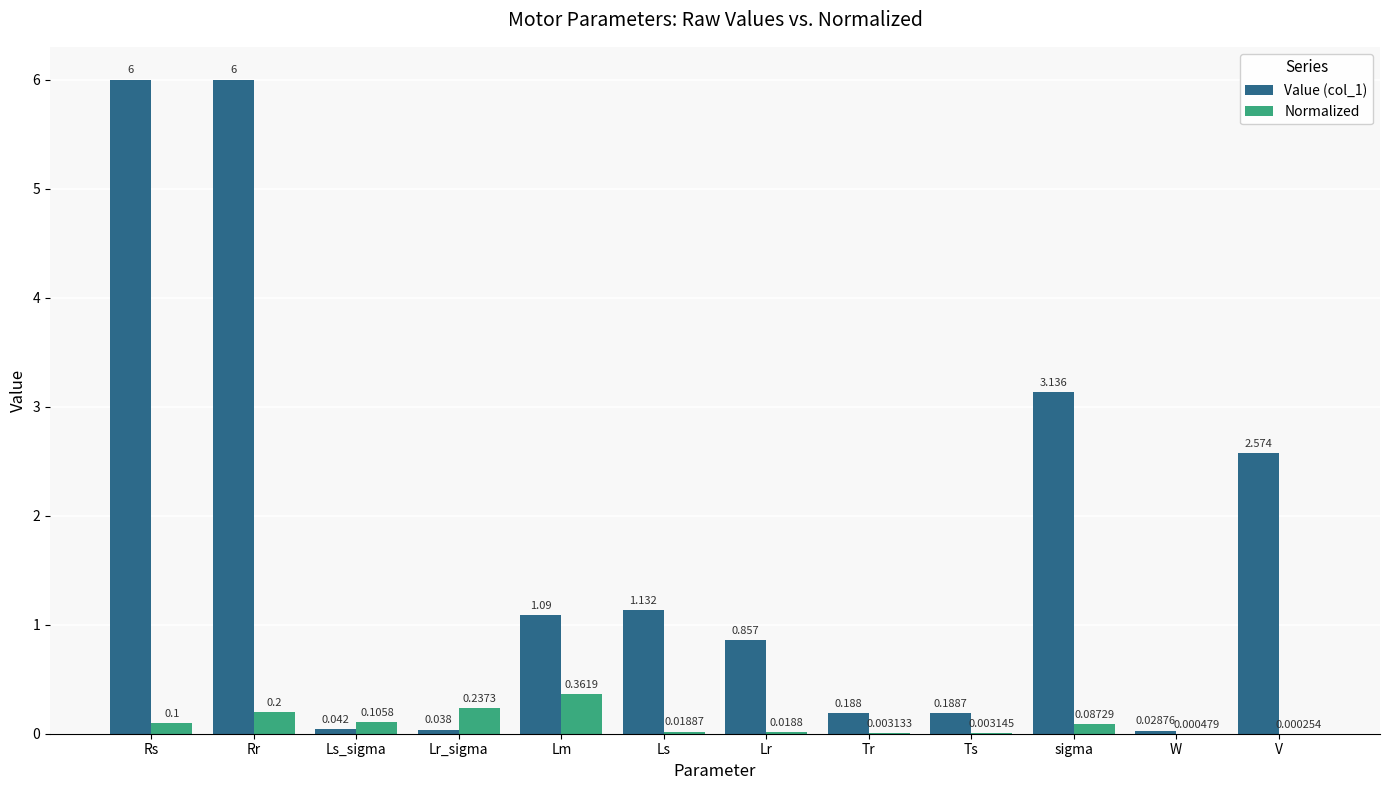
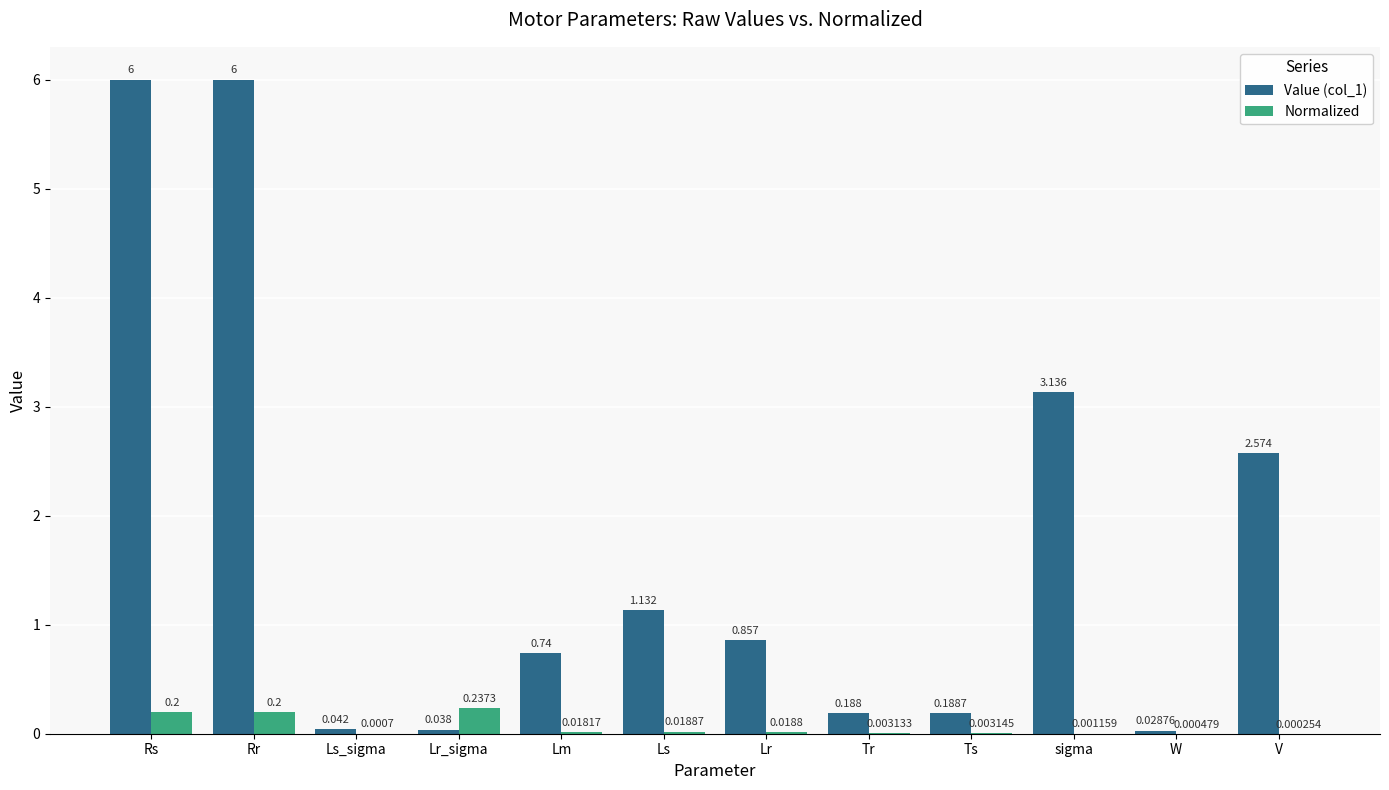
Normalized, Rs: 0.1 -> 0.2
Normalized, Ls_sigma: 0.1058 -> 0.0007
Value (col_1), Lm: 1.09 -> 0.74
Normalized, Lm: 0.3619 -> 0.01817
Normalized, sigma: 0.08729 -> 0.001159
